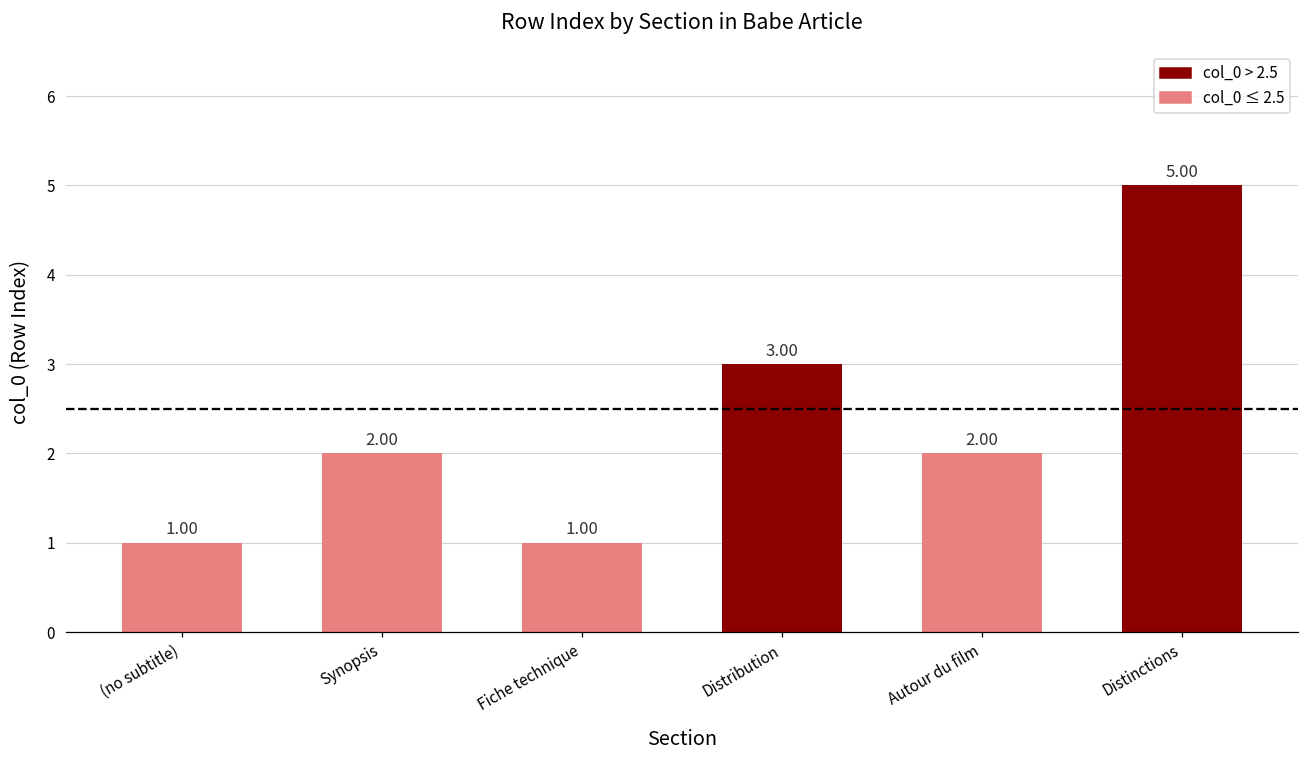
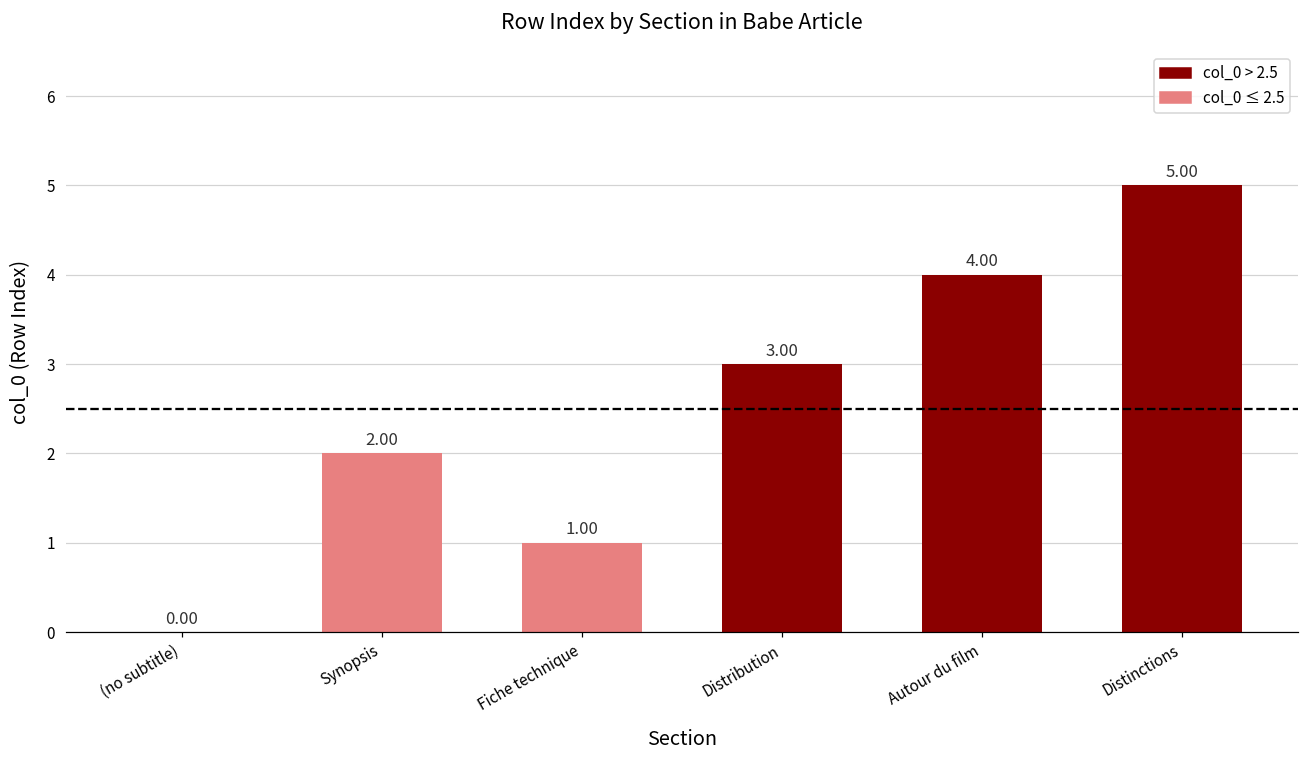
(no subtitle): 1.00 -> 0.00
Autour du film: 2.00 -> 4.00
